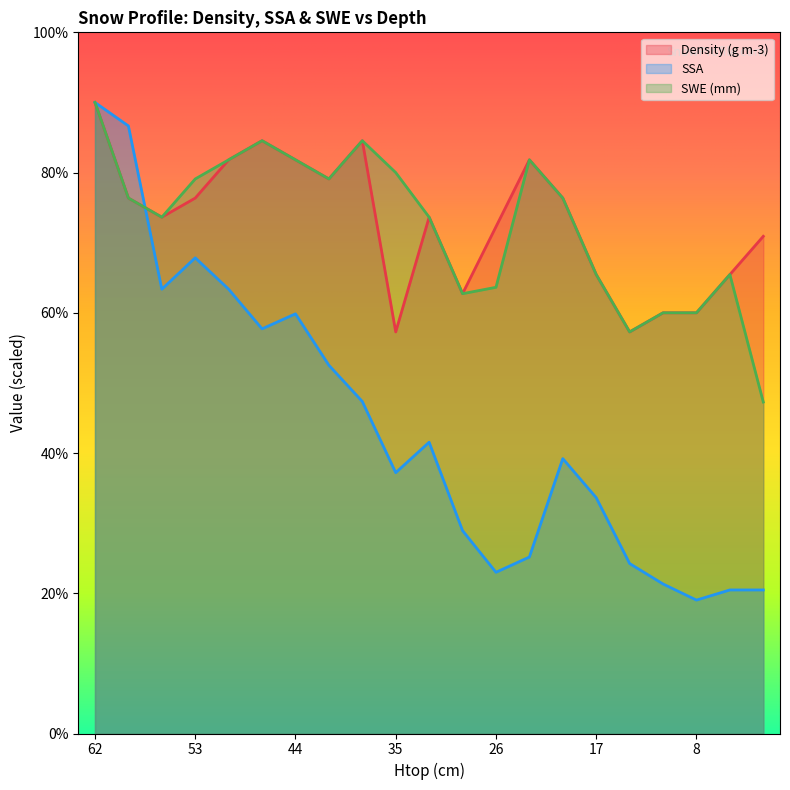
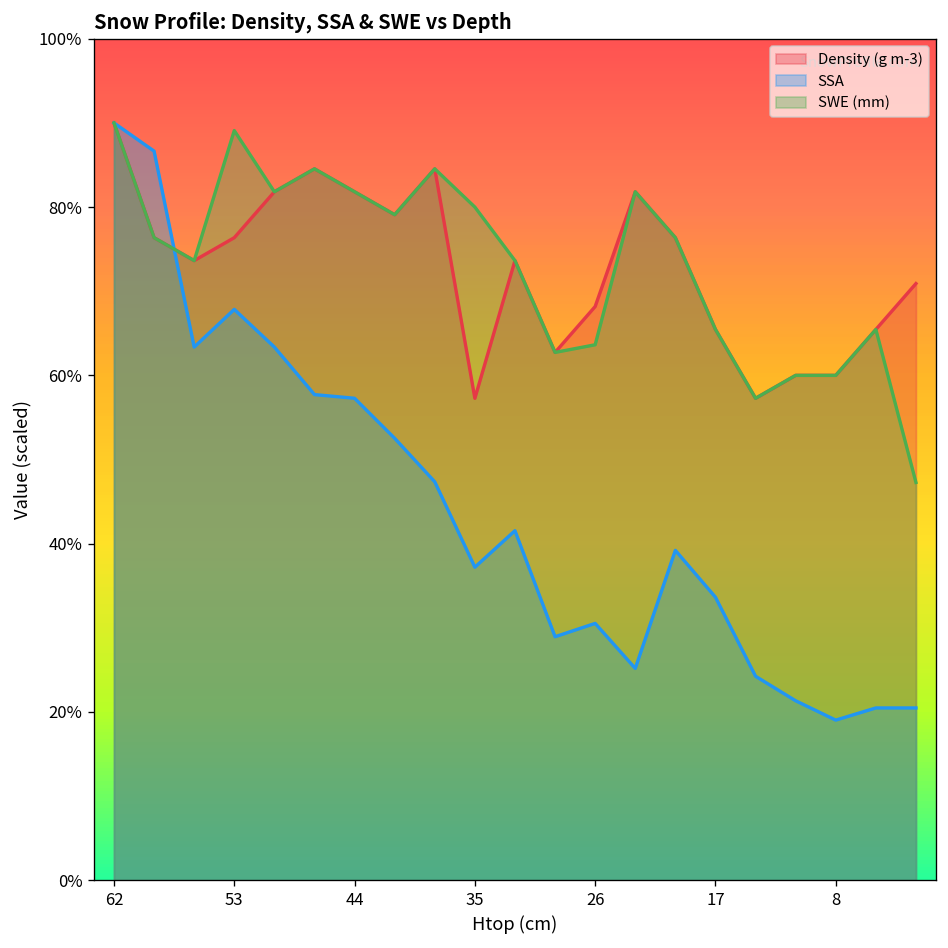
SWE (mm), 53: 79% -> 89%
SSA, 44: 60% -> 57%
Density (g m-3), 26: 72% -> 68%
SSA, 26: 23% -> 31%
